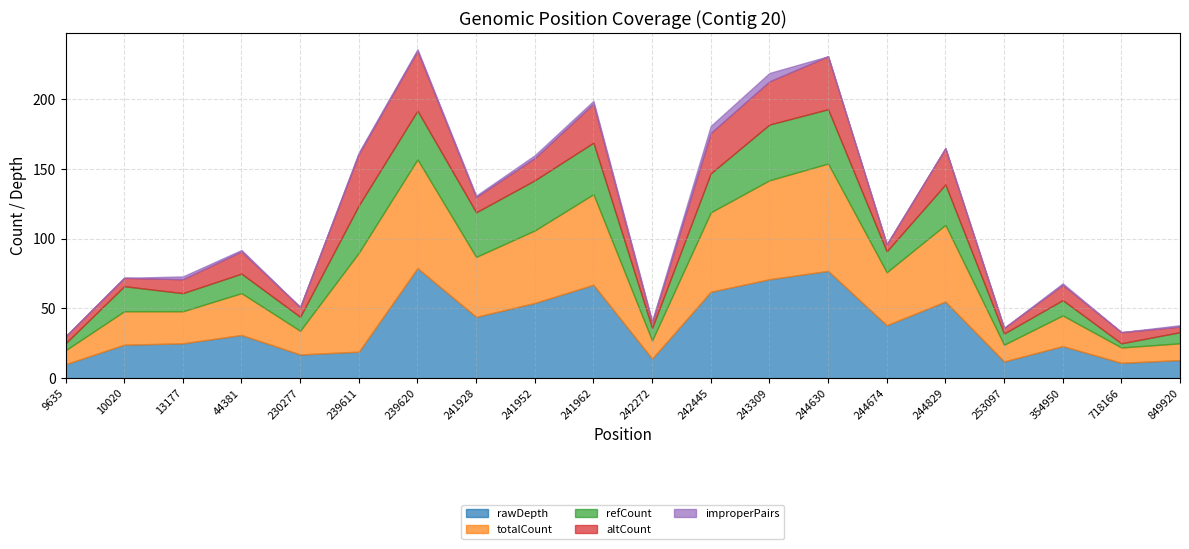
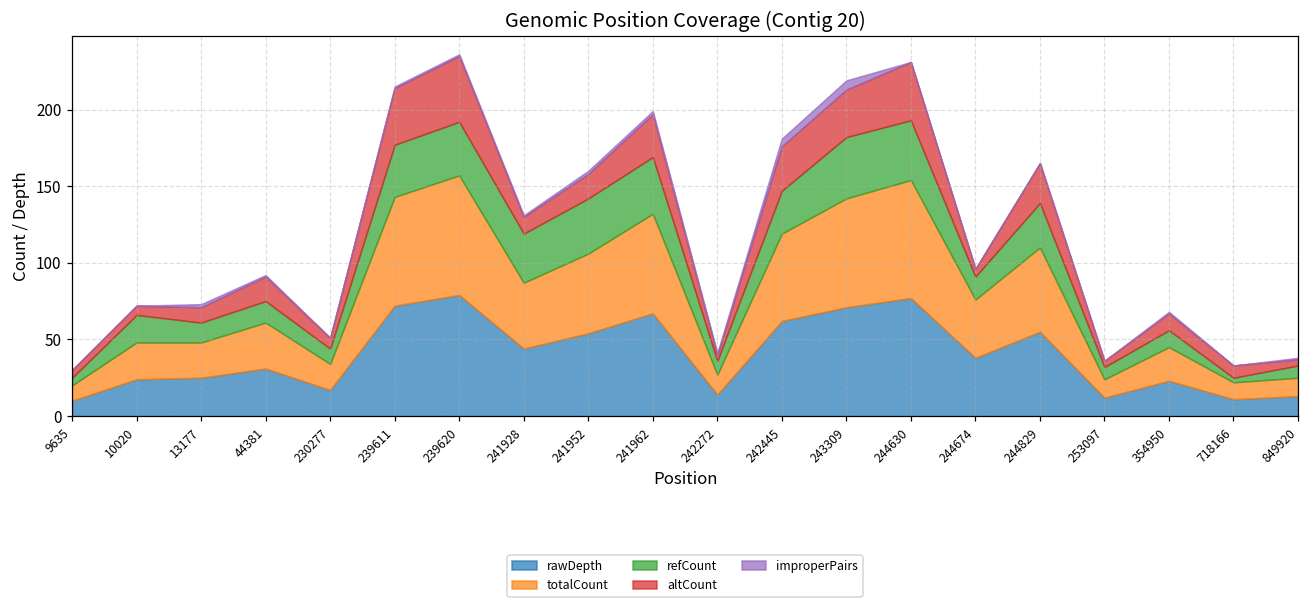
rawDepth, 239611: 19 -> 72
